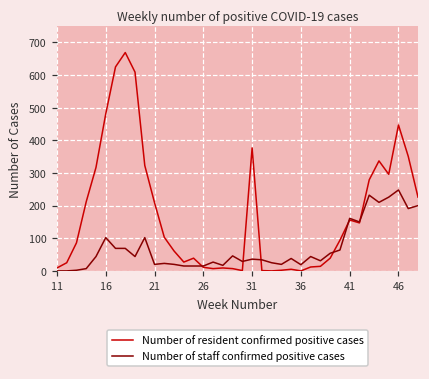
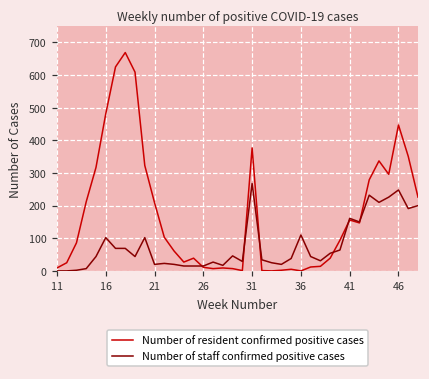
Number of staff confirmed positive cases, 31: 40 -> 270
Number of staff confirmed positive cases, 36: 20 -> 110
